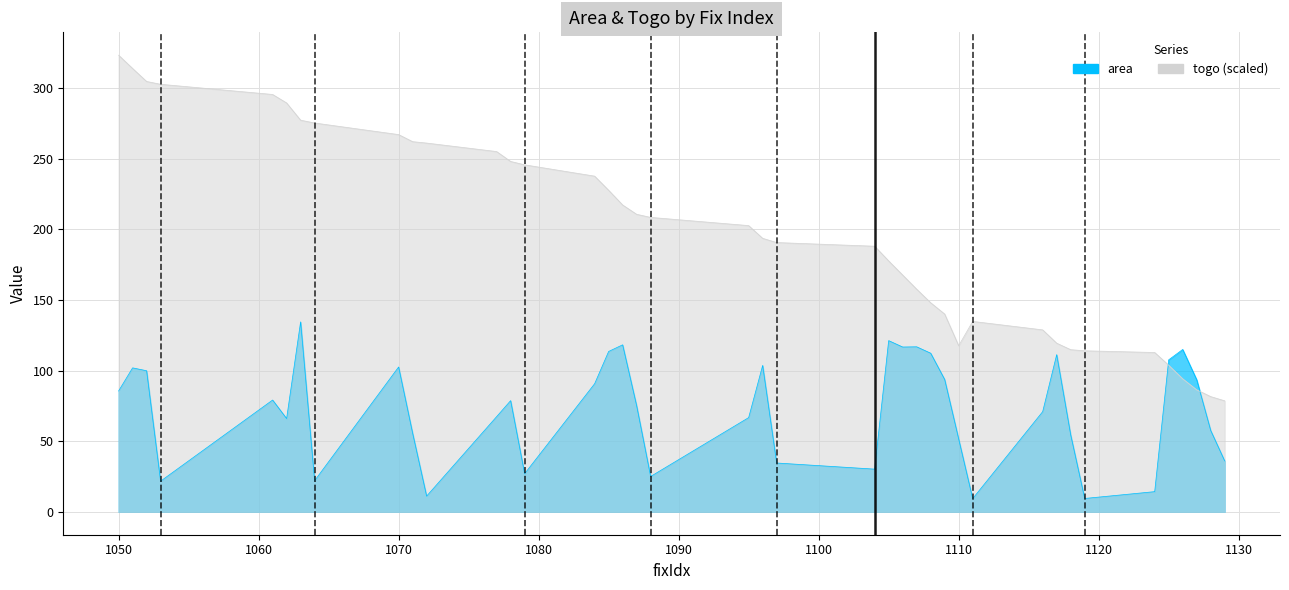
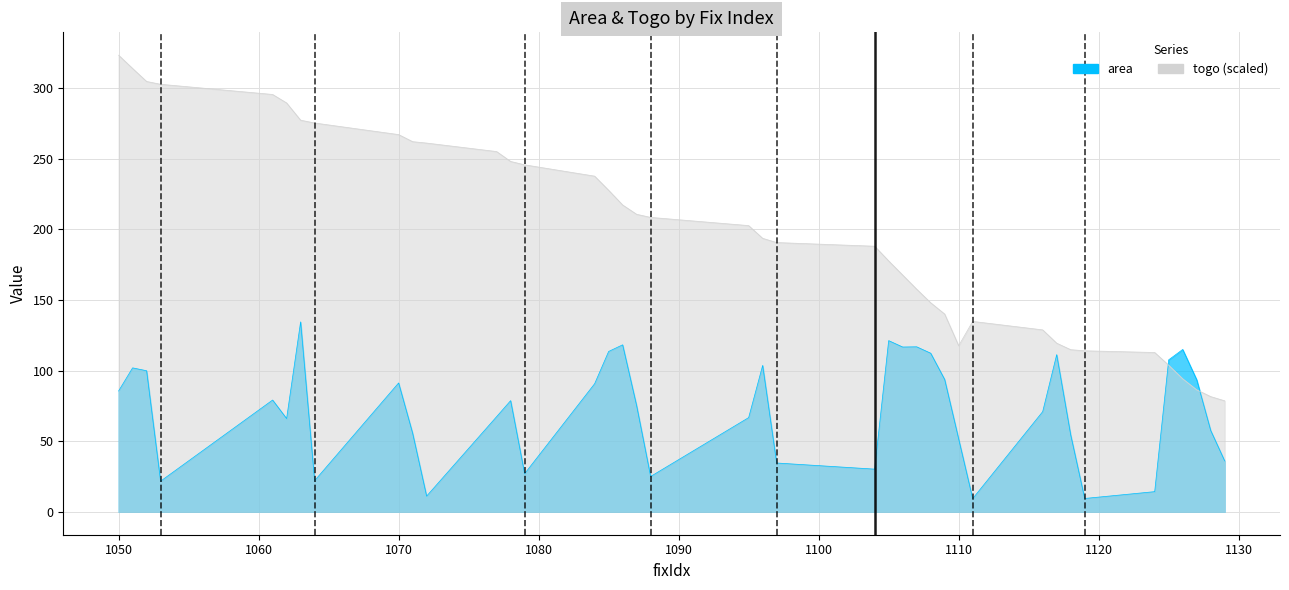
area, 1070: 103 -> 91
